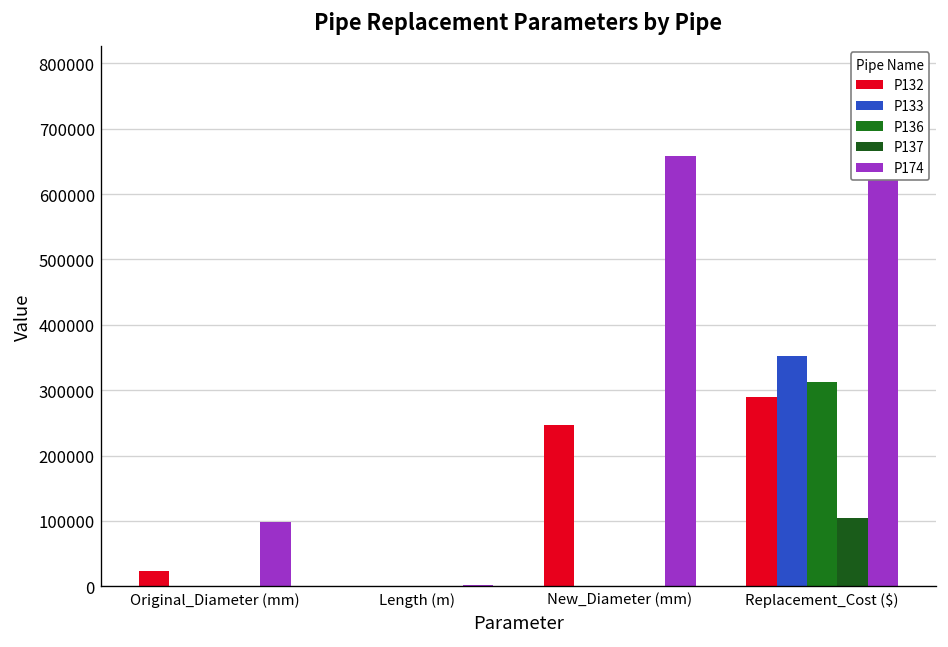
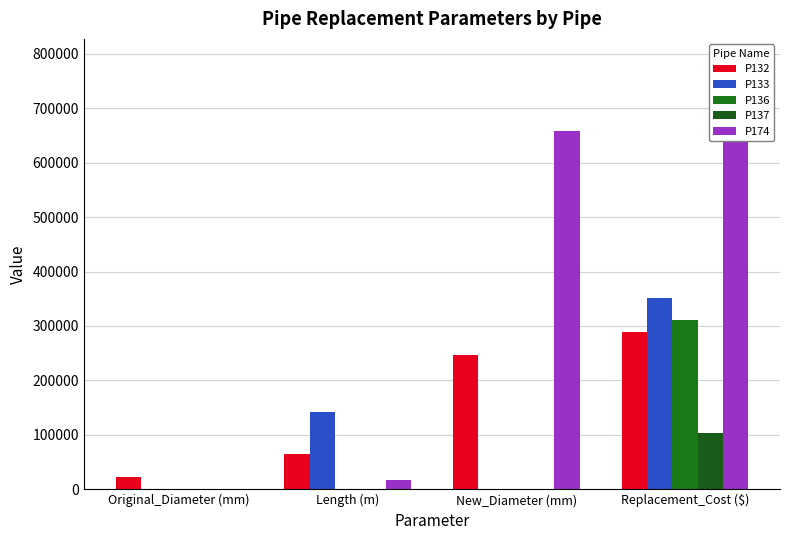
P174, Original_Diameter (mm): 100000 -> 0
P132, Length (m): 0 -> 70000
P133, Length (m): 0 -> 140000
P174, Length (m): 0 -> 20000
